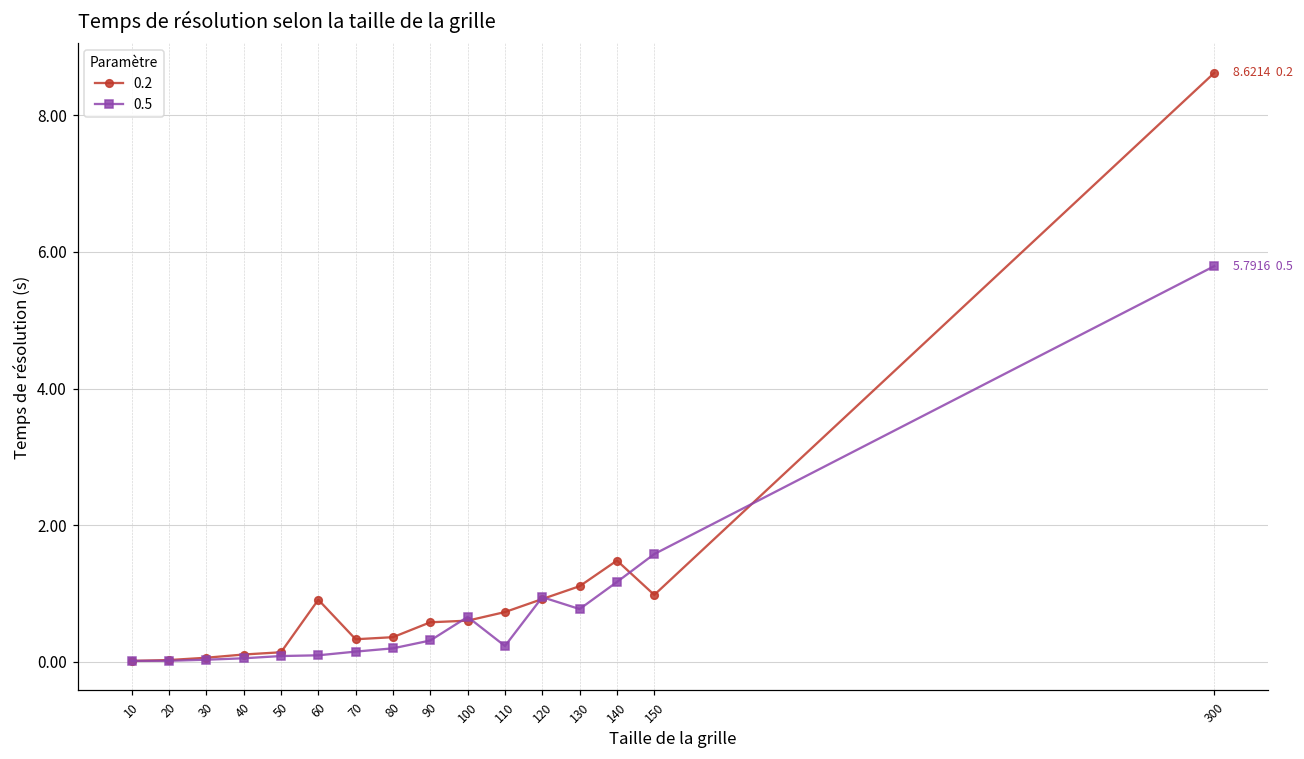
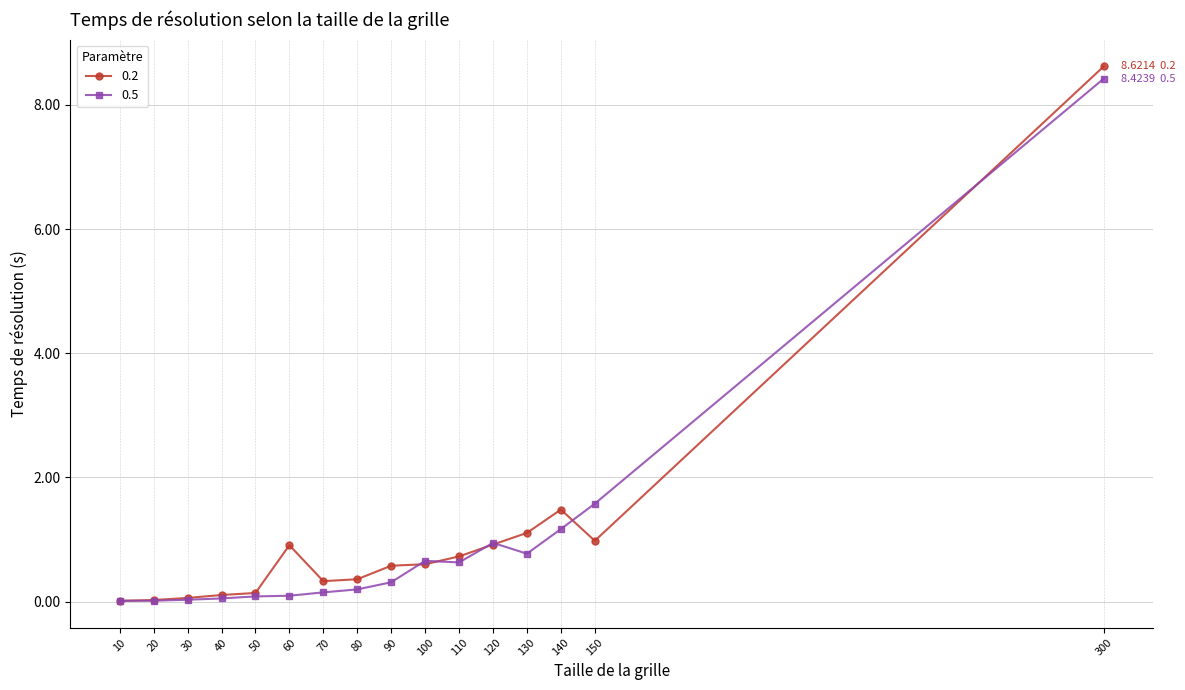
0.5, 110: 0.2 -> 0.6
0.5, 300: 5.7916 -> 8.4239
